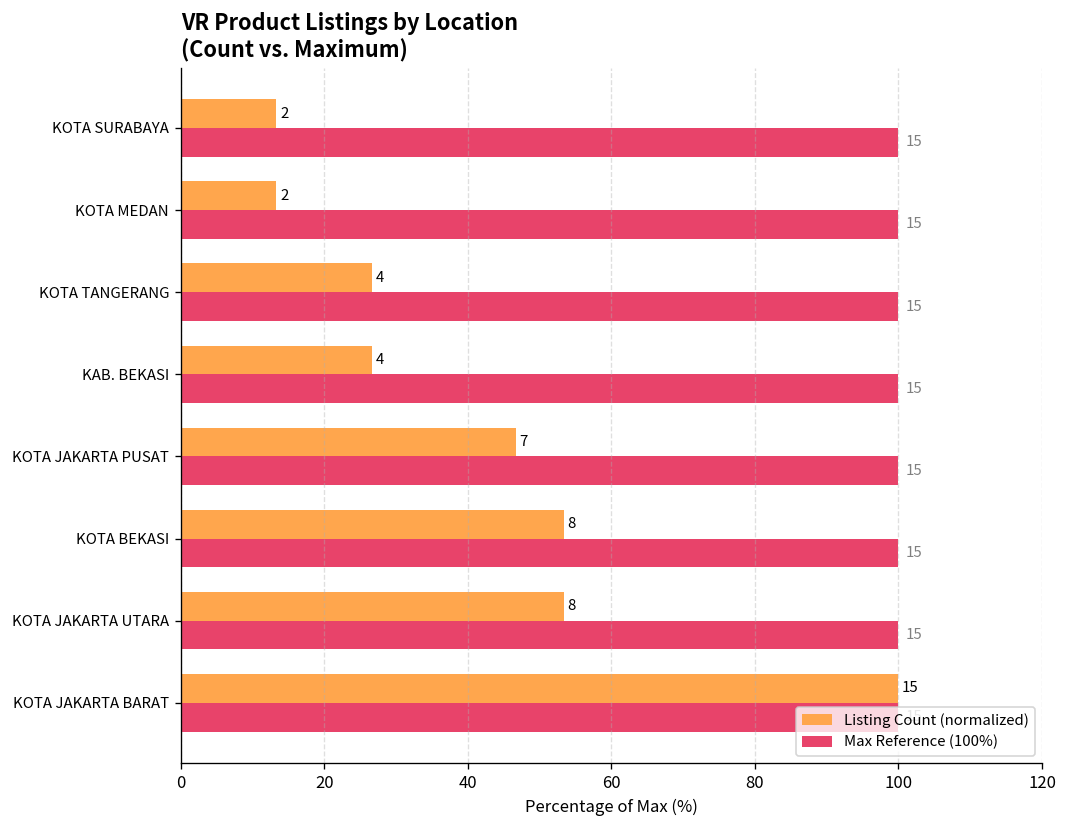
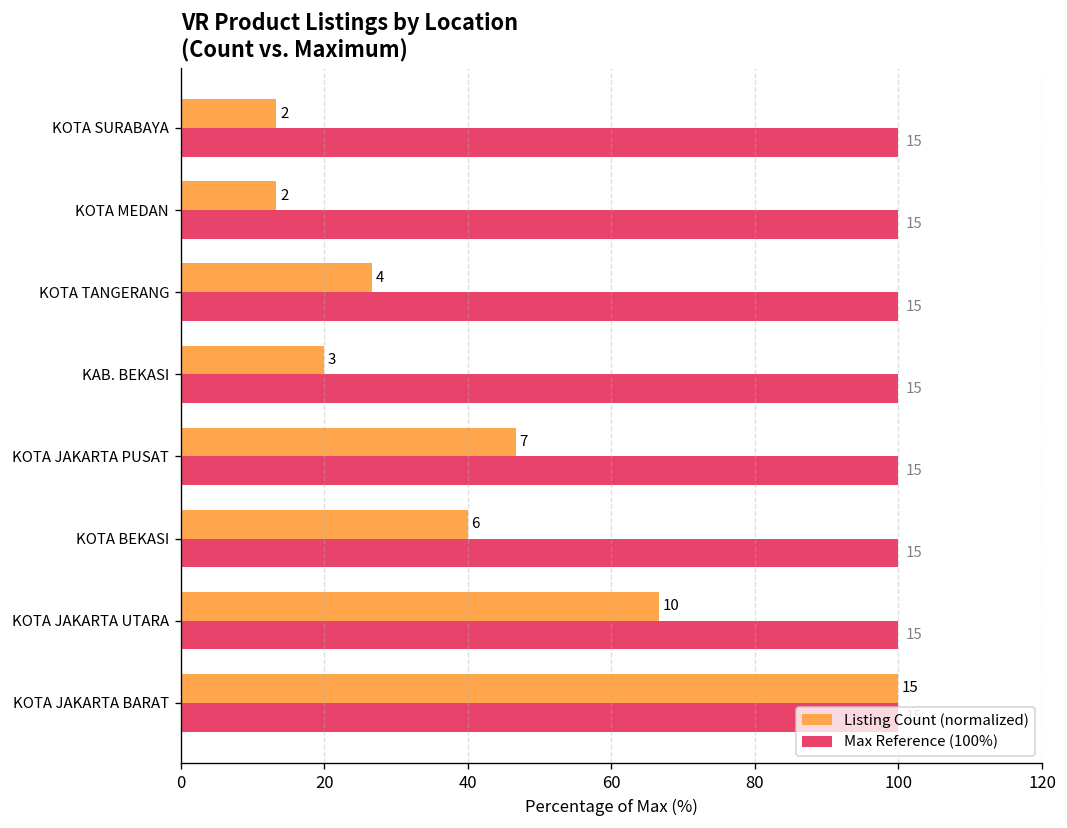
Listing Count (normalized), KAB. BEKASI: 4 -> 3
Listing Count (normalized), KOTA BEKASI: 8 -> 6
Listing Count (normalized), KOTA JAKARTA UTARA: 8 -> 10
